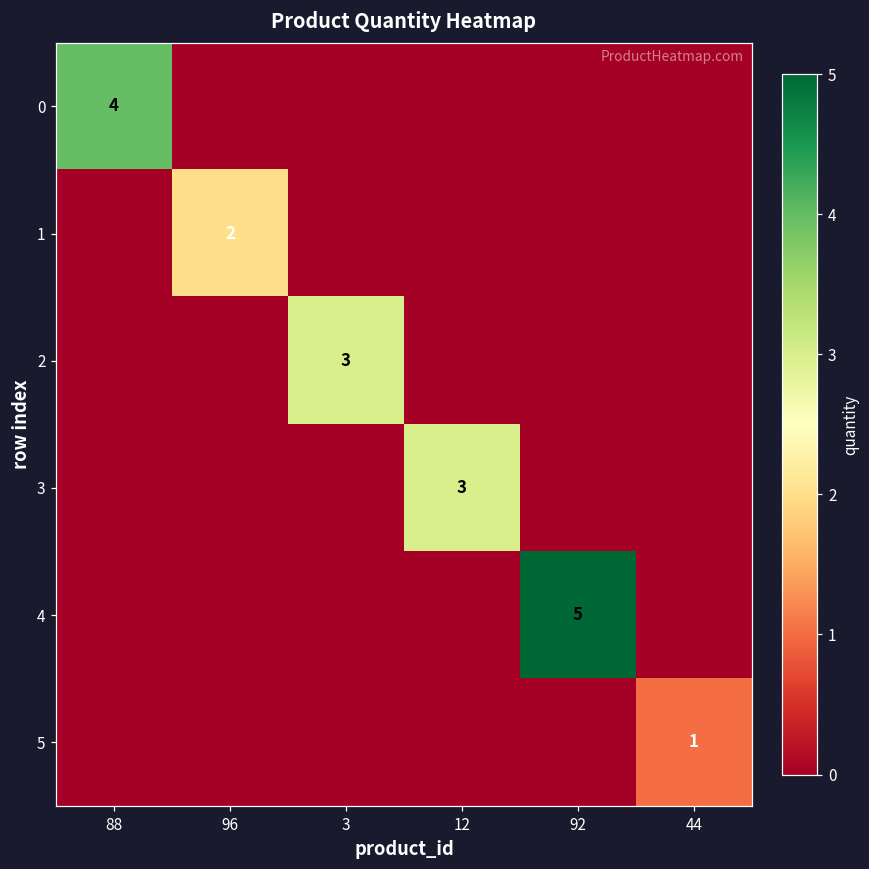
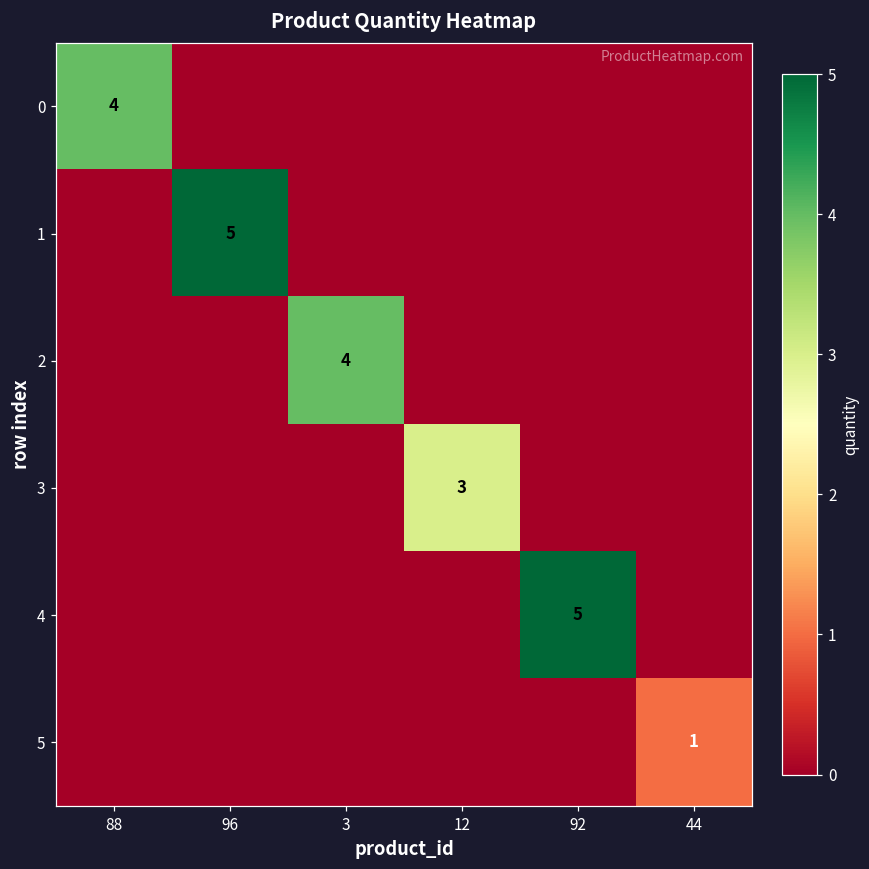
1, 96: 2 -> 5
2, 3: 3 -> 4
